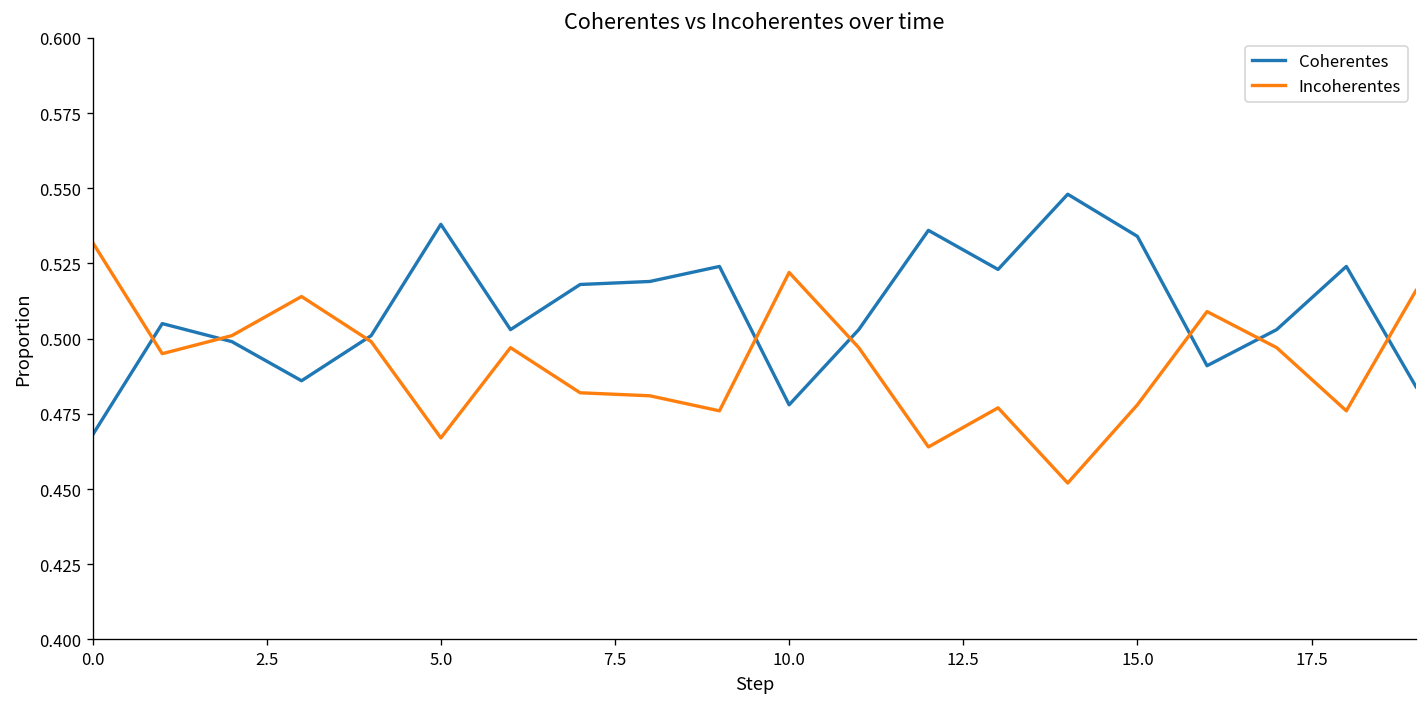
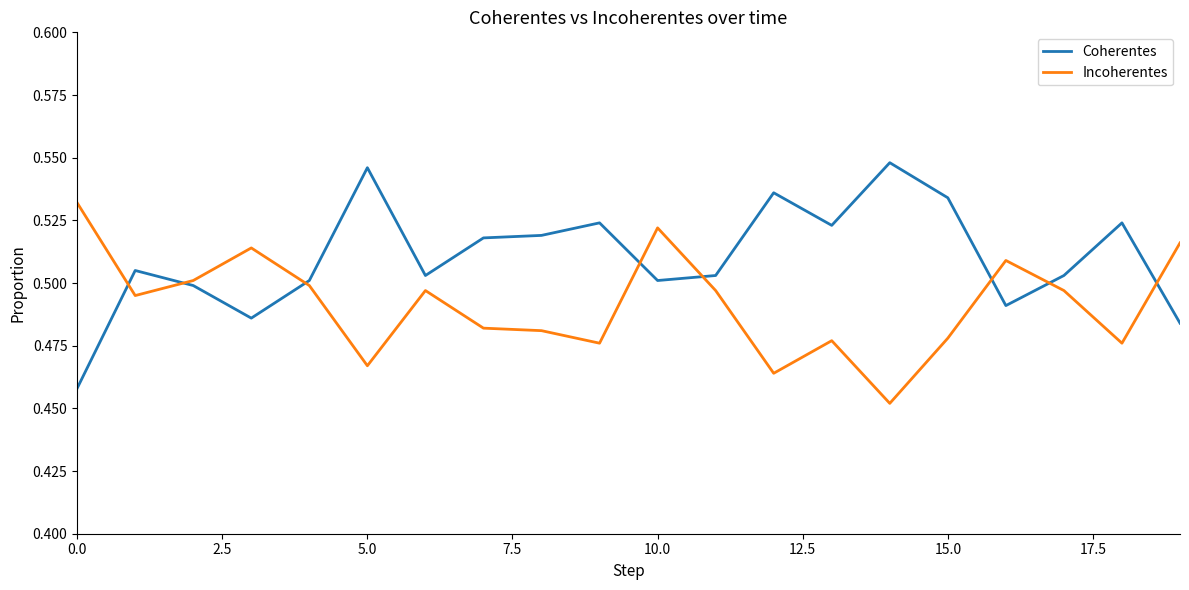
Coherentes, 0.0: 0.468 -> 0.458
Coherentes, 5.0: 0.538 -> 0.546
Coherentes, 10.0: 0.478 -> 0.501
